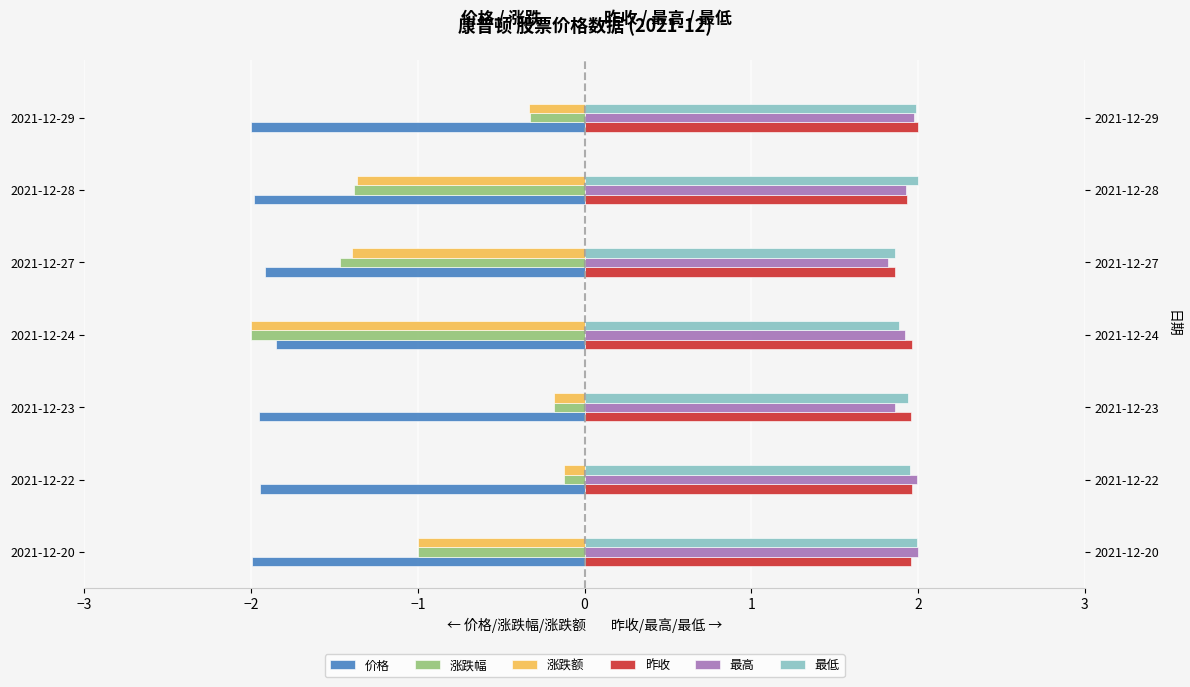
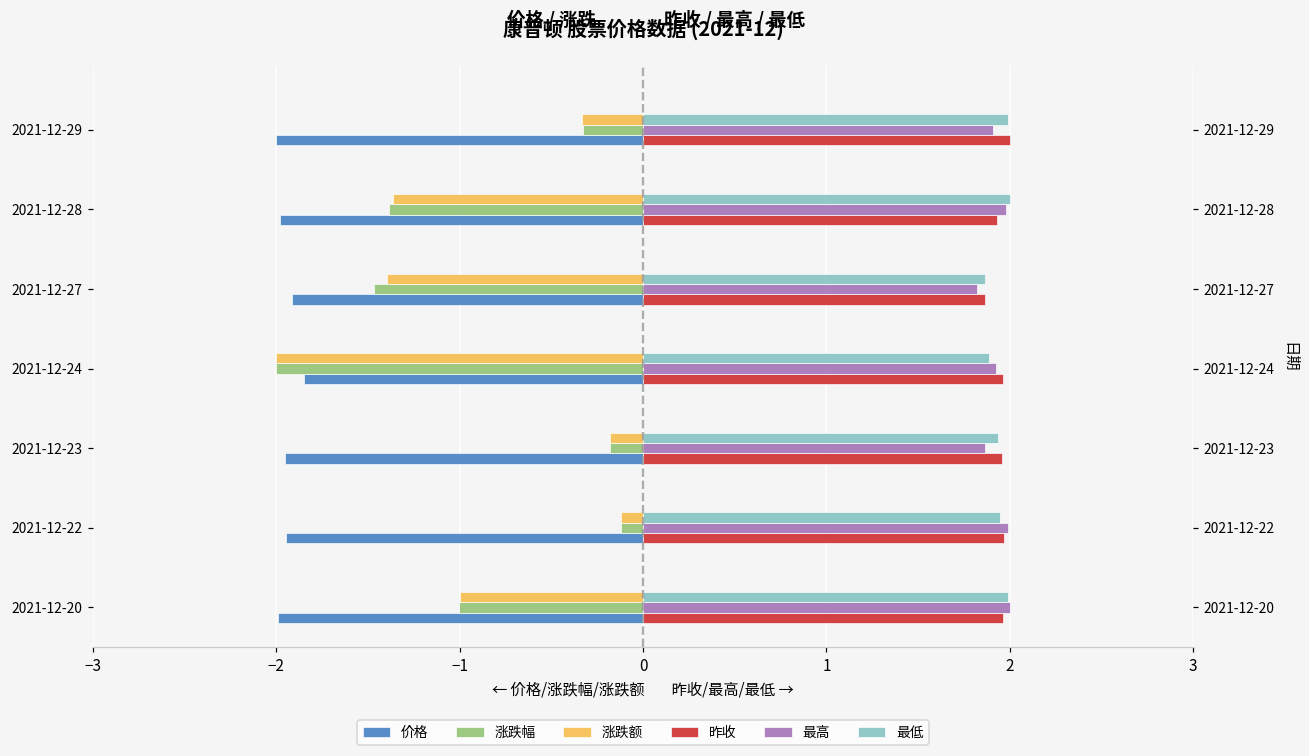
最高, 2021-12-29: 1.98 -> 1.91
最高, 2021-12-28: 1.93 -> 1.98
